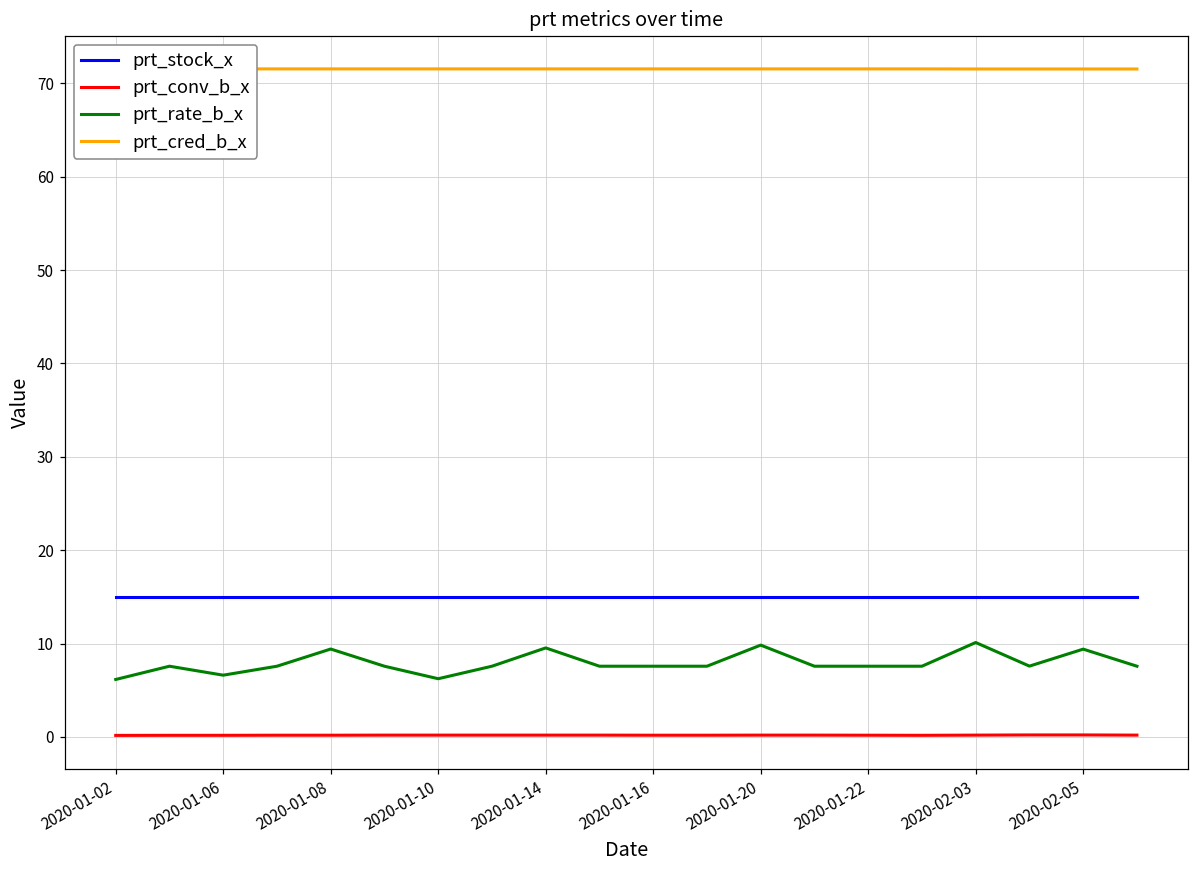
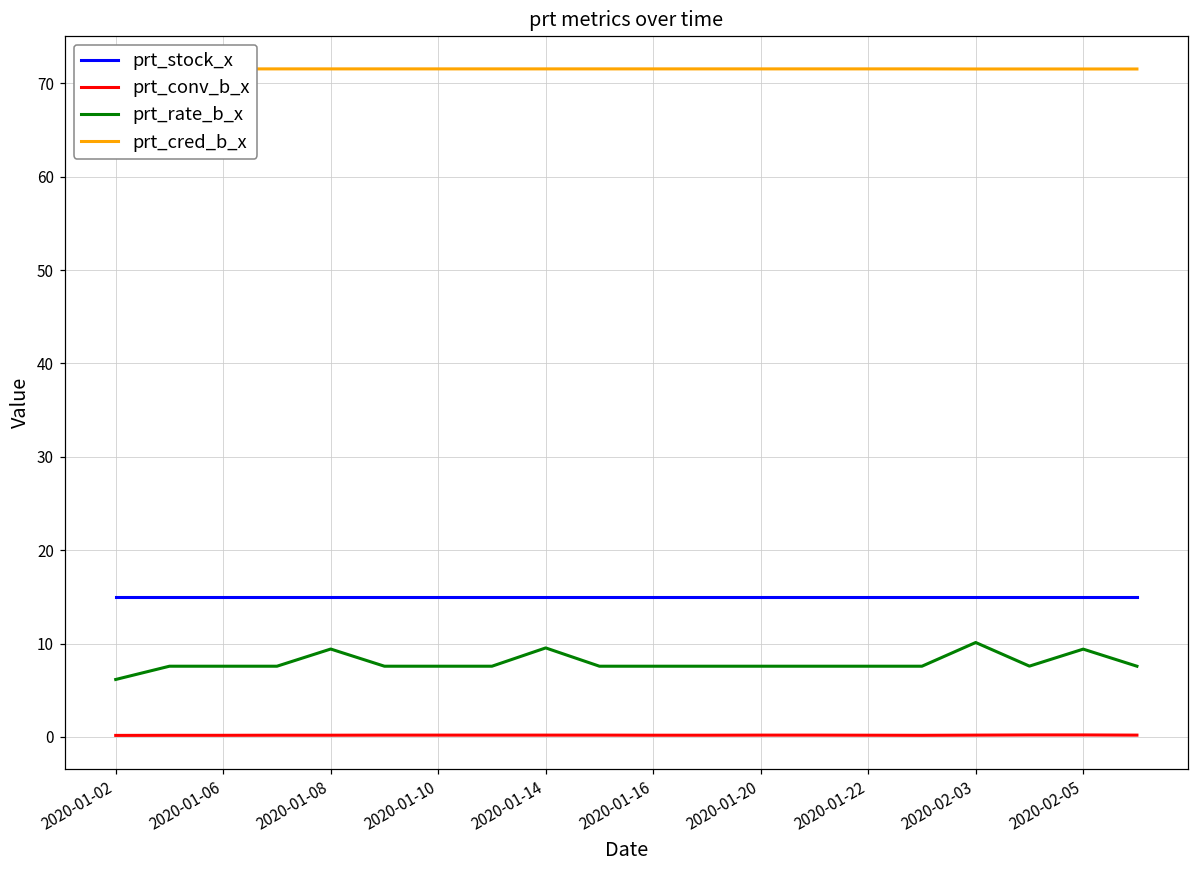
prt_rate_b_x, 2020-01-06: 7 -> 8
prt_rate_b_x, 2020-01-10: 6 -> 8
prt_rate_b_x, 2020-01-20: 10 -> 8
